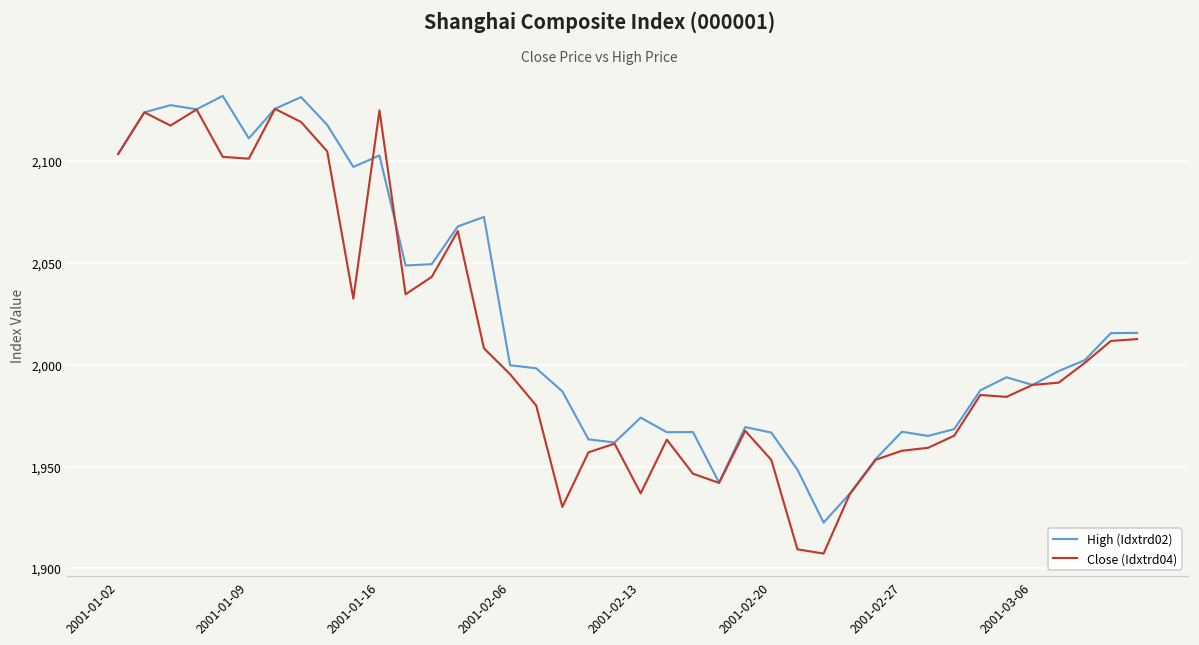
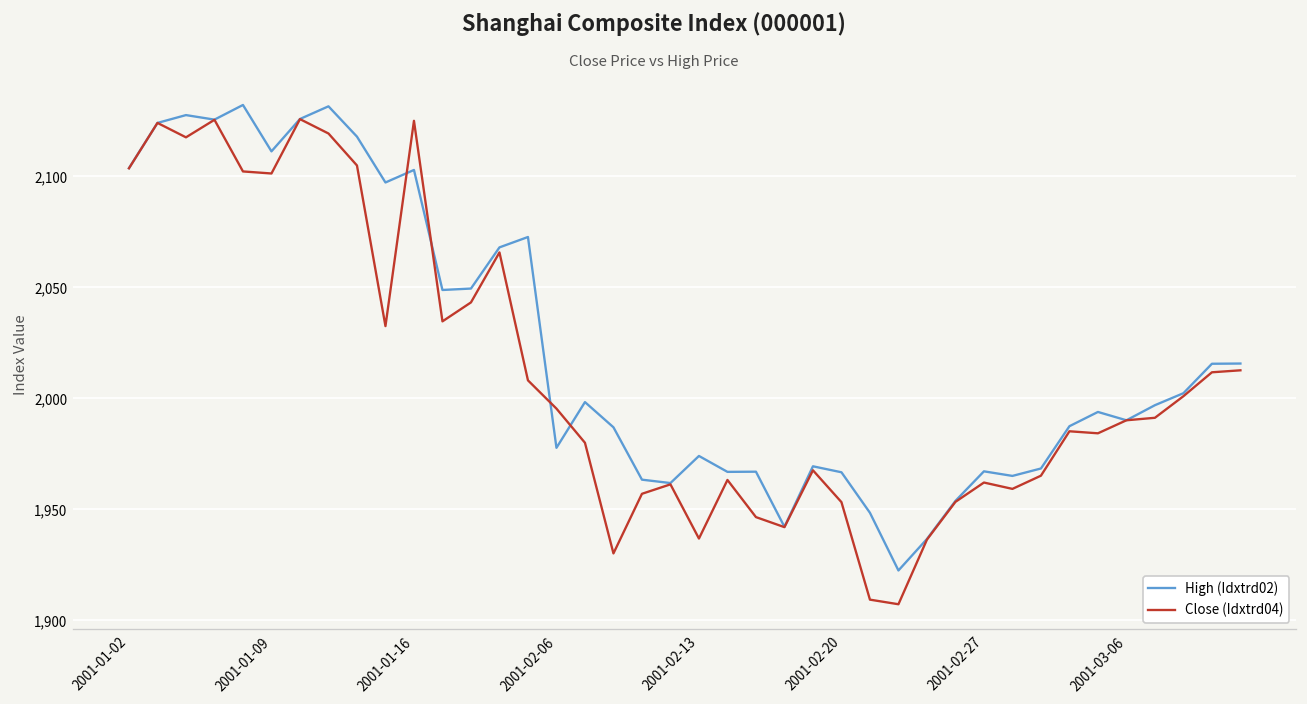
High (Idxtrd02), 2001-02-06: 2,000 -> 1,978
Close (Idxtrd04), 2001-02-27: 1,958 -> 1,962
